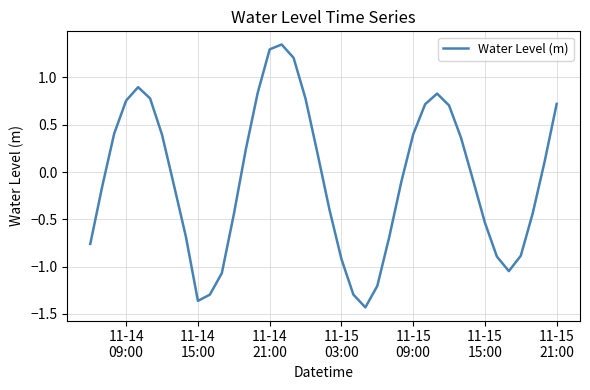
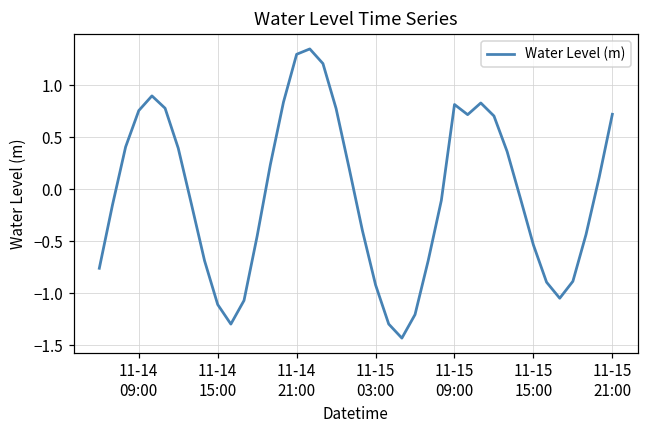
11-14 15:00: -1.4 -> -1.1
11-15 09:00: 0.4 -> 0.8
